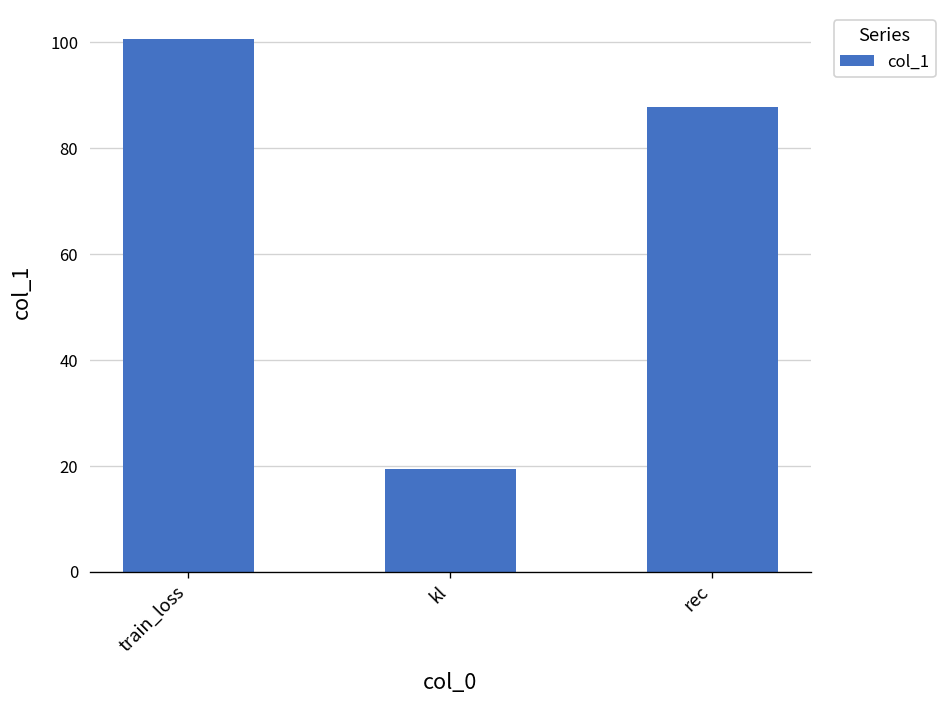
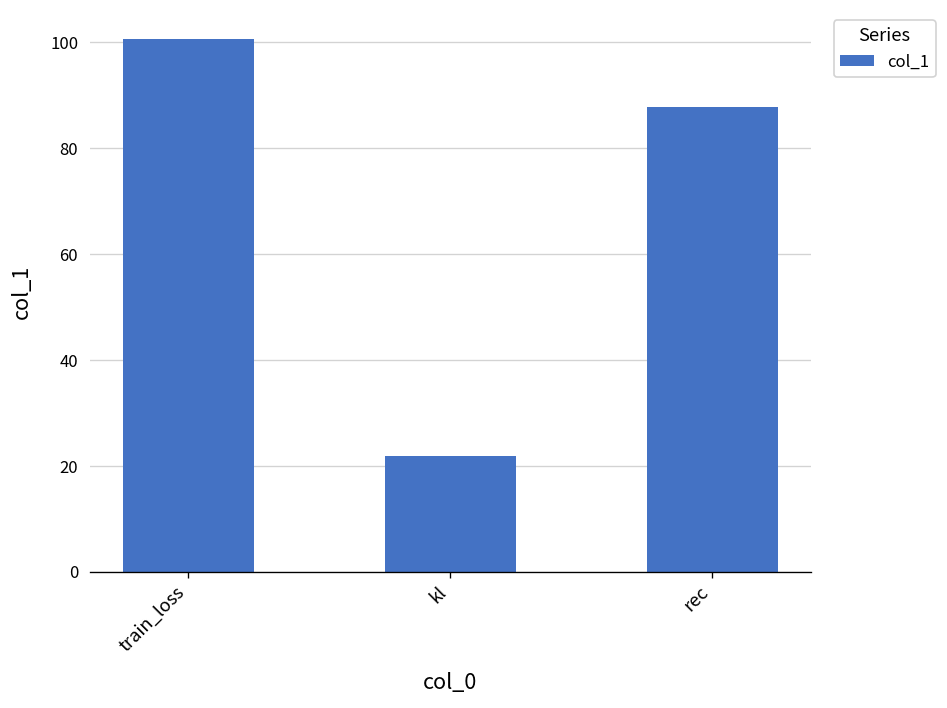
kl: 19 -> 22
